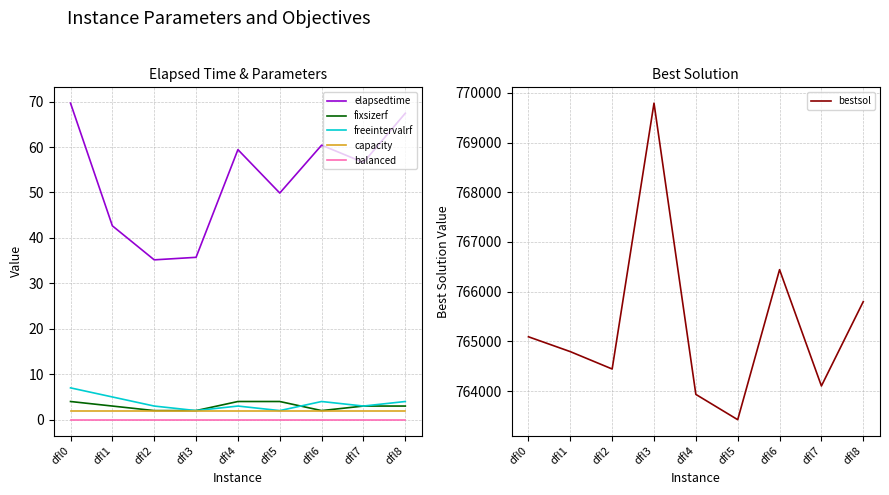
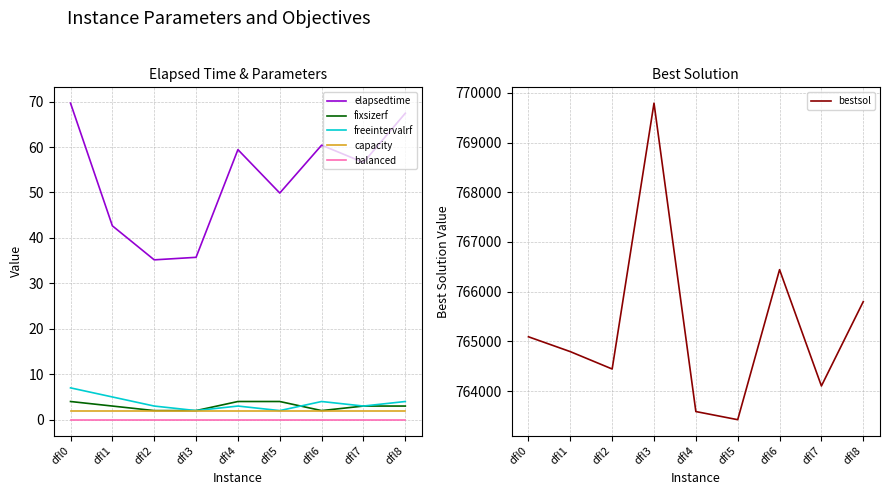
Best Solution, dfl4: 763900 -> 763600
